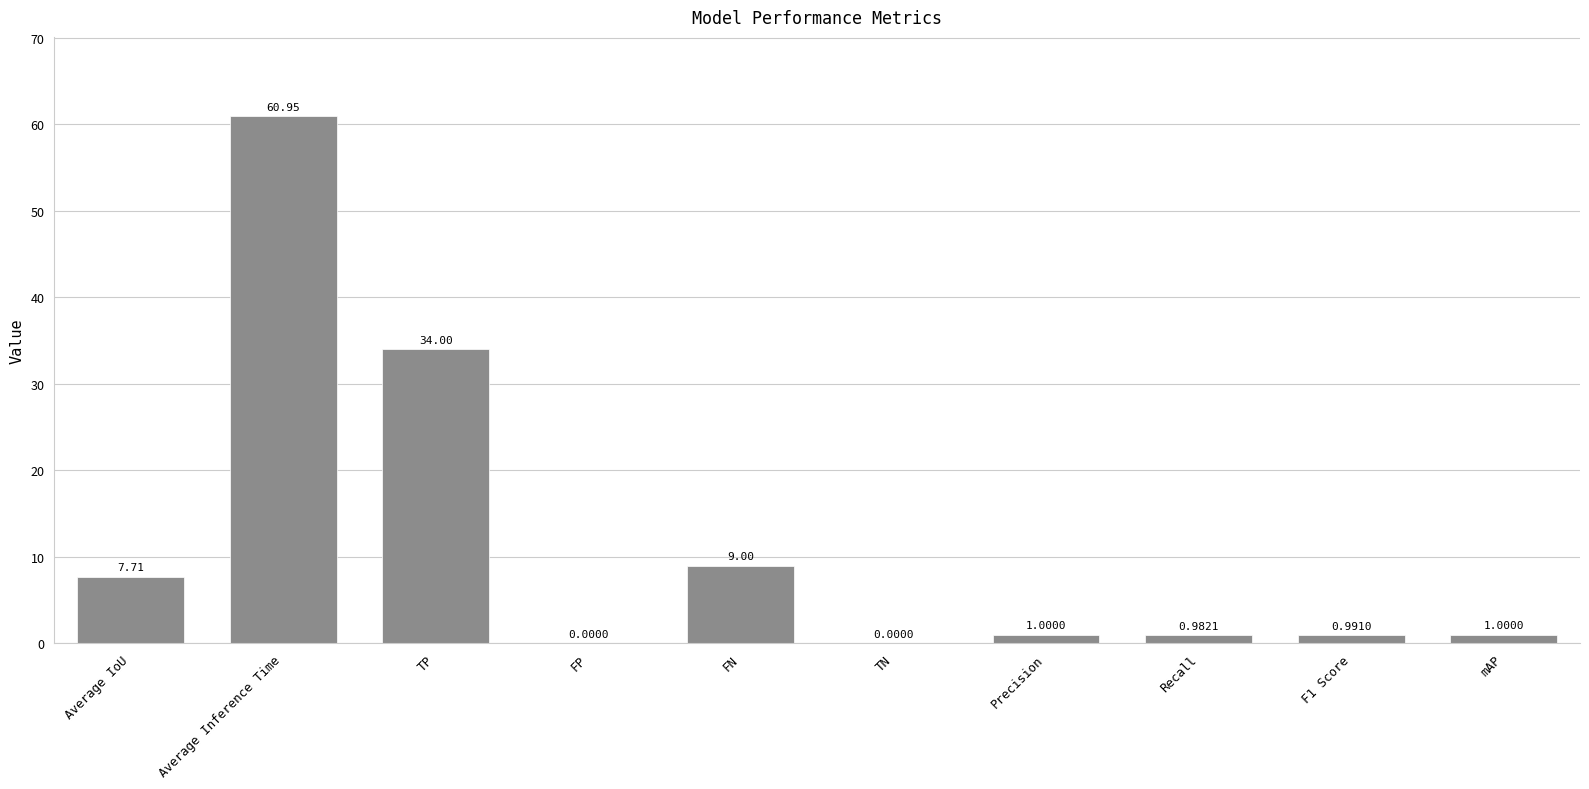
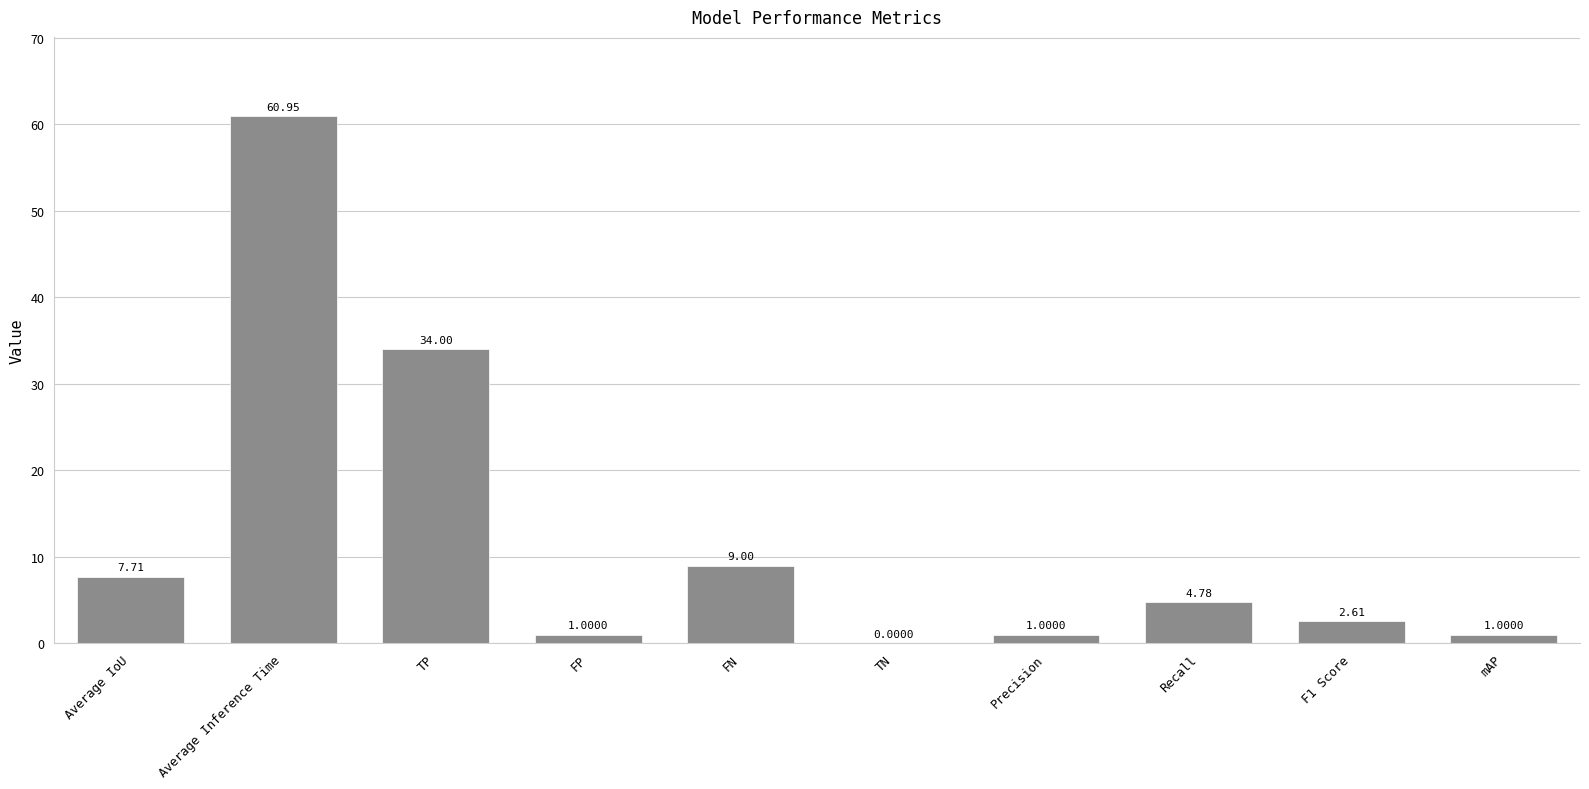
FP: 0.0000 -> 1.0000
Recall: 0.9821 -> 4.78
F1 Score: 0.9910 -> 2.61
